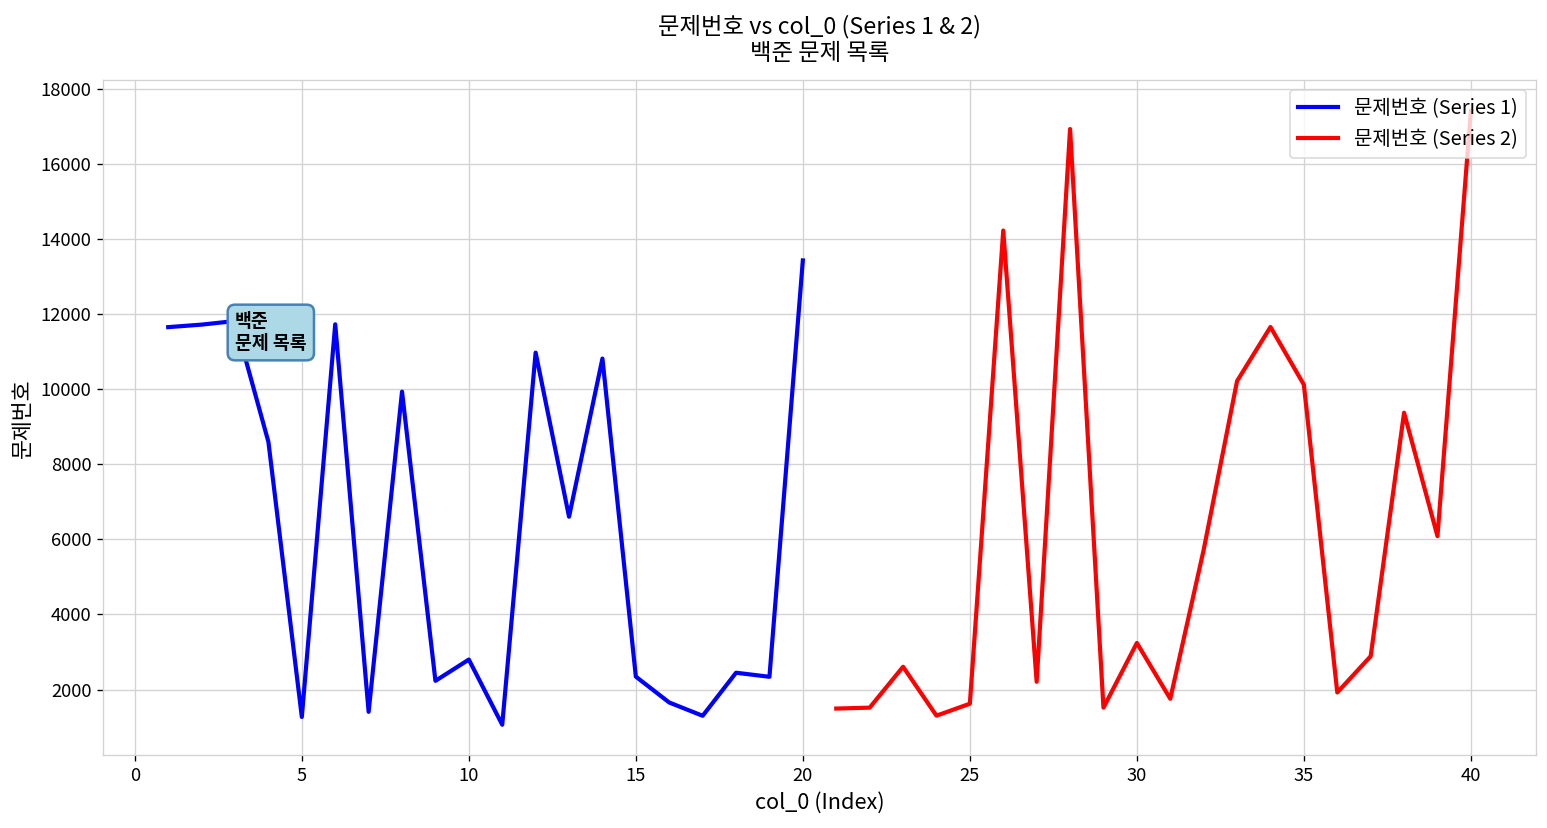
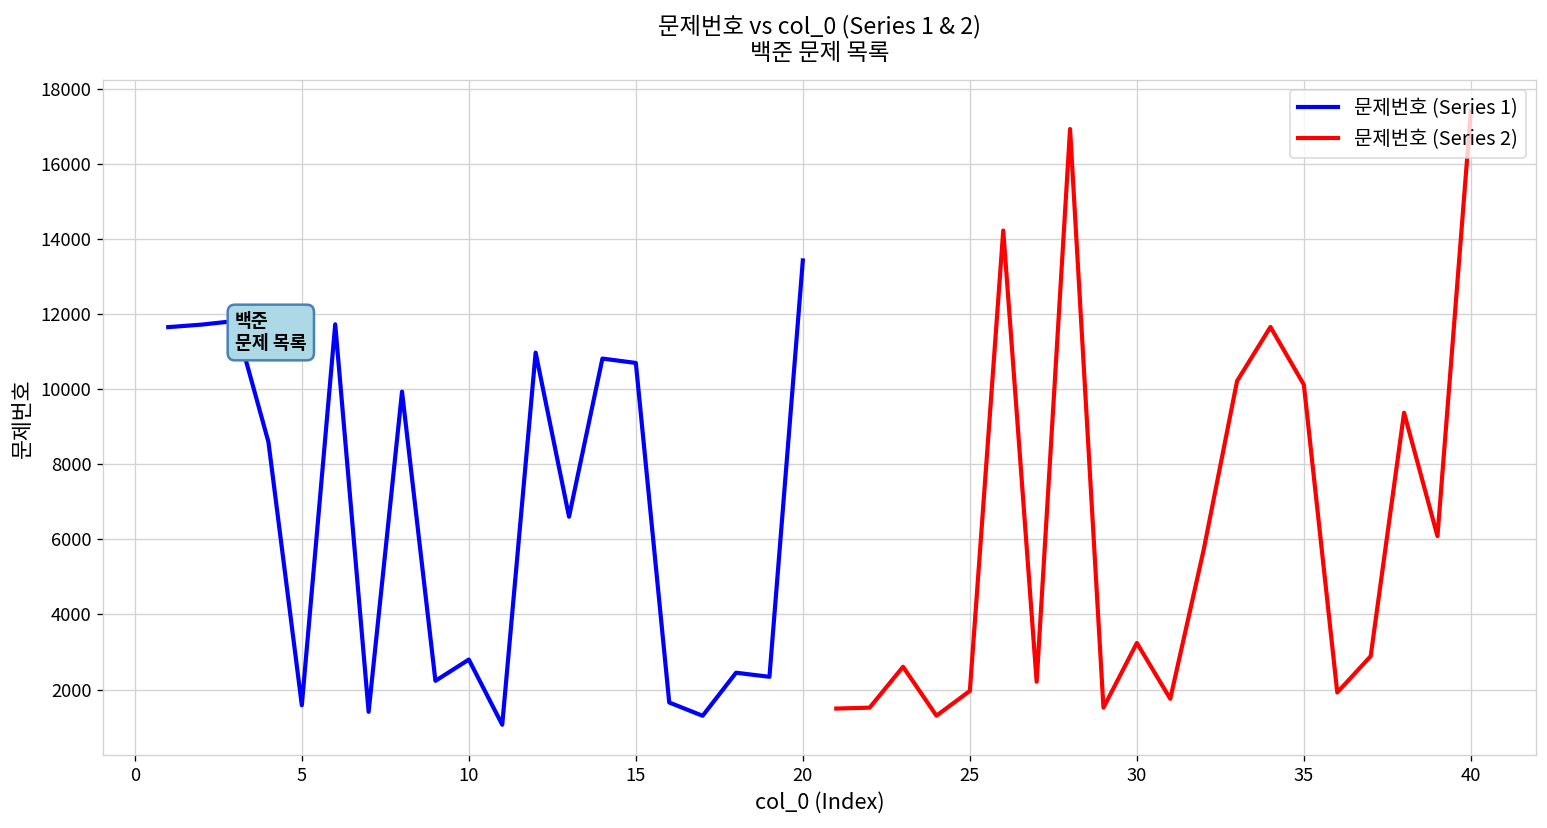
문제번호 (Series 1), 5: 1300 -> 1600
문제번호 (Series 1), 15: 2300 -> 10700
문제번호 (Series 2), 25: 1600 -> 2000
